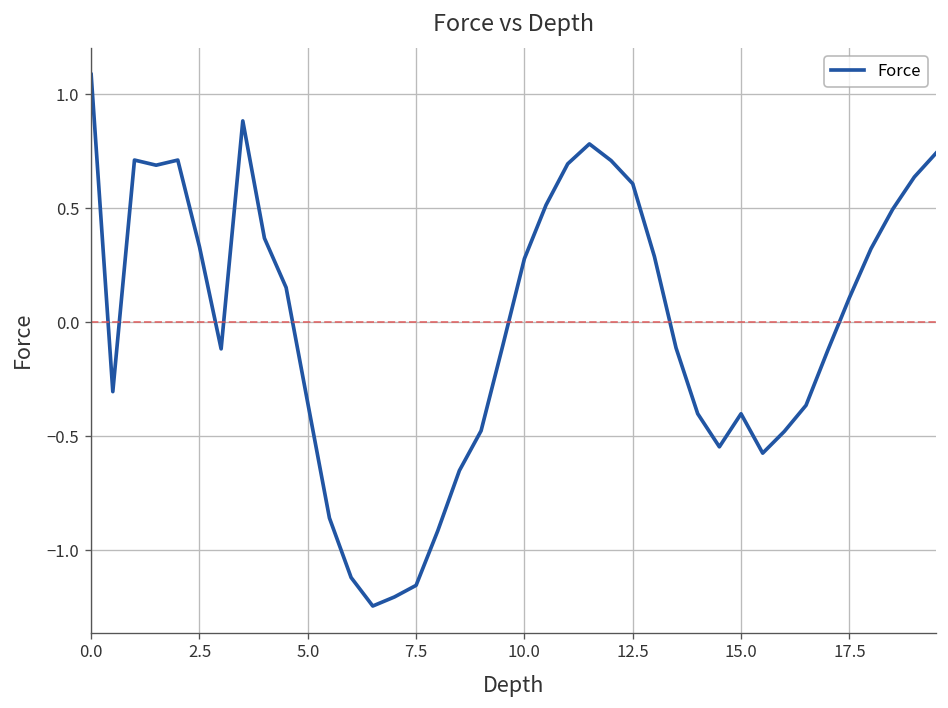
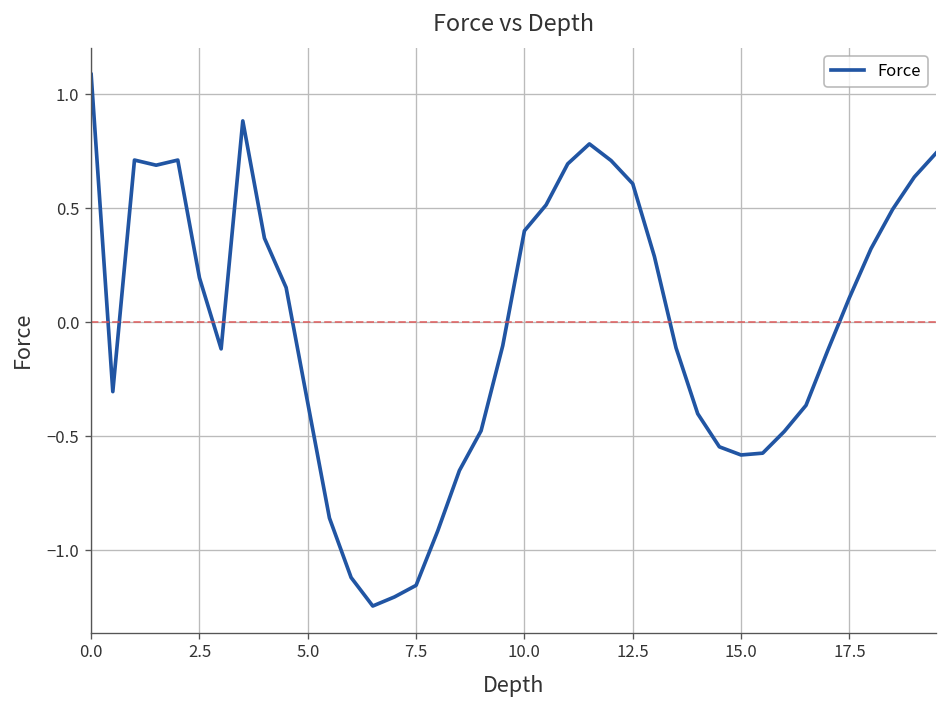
2.5: 0.33 -> 0.19
10.0: 0.28 -> 0.40
15.0: -0.40 -> -0.58
